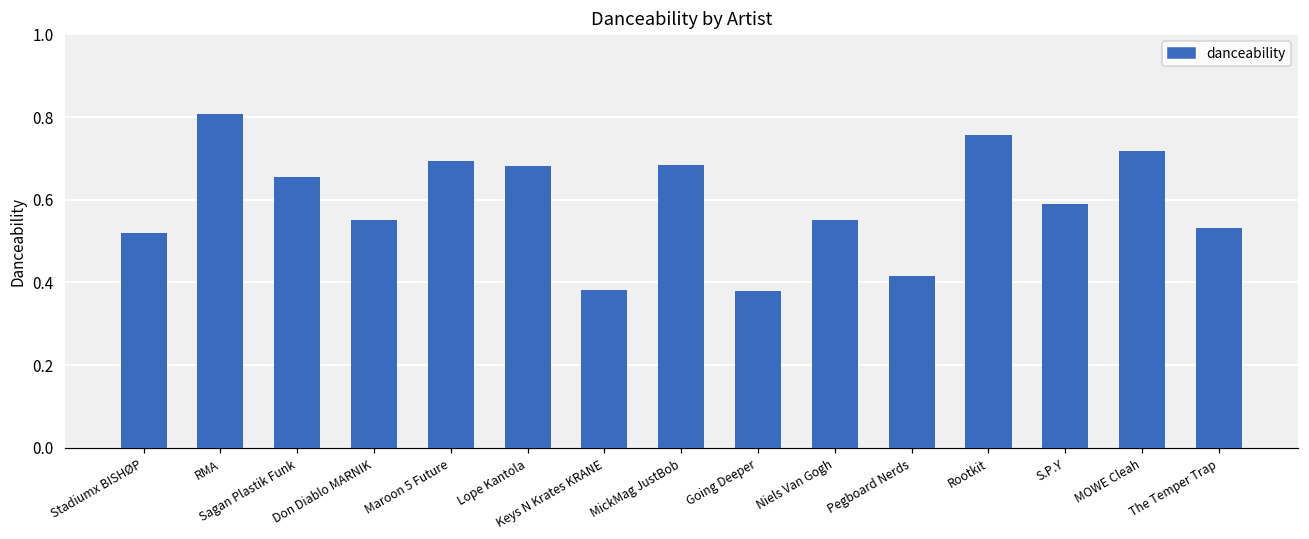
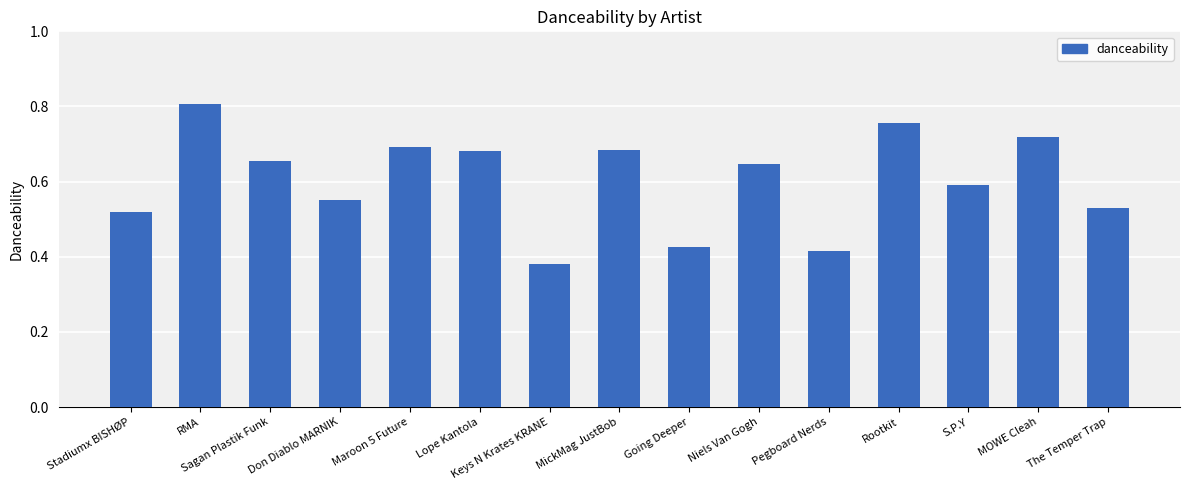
Going Deeper: 0.38 -> 0.43
Niels Van Gogh: 0.55 -> 0.65
